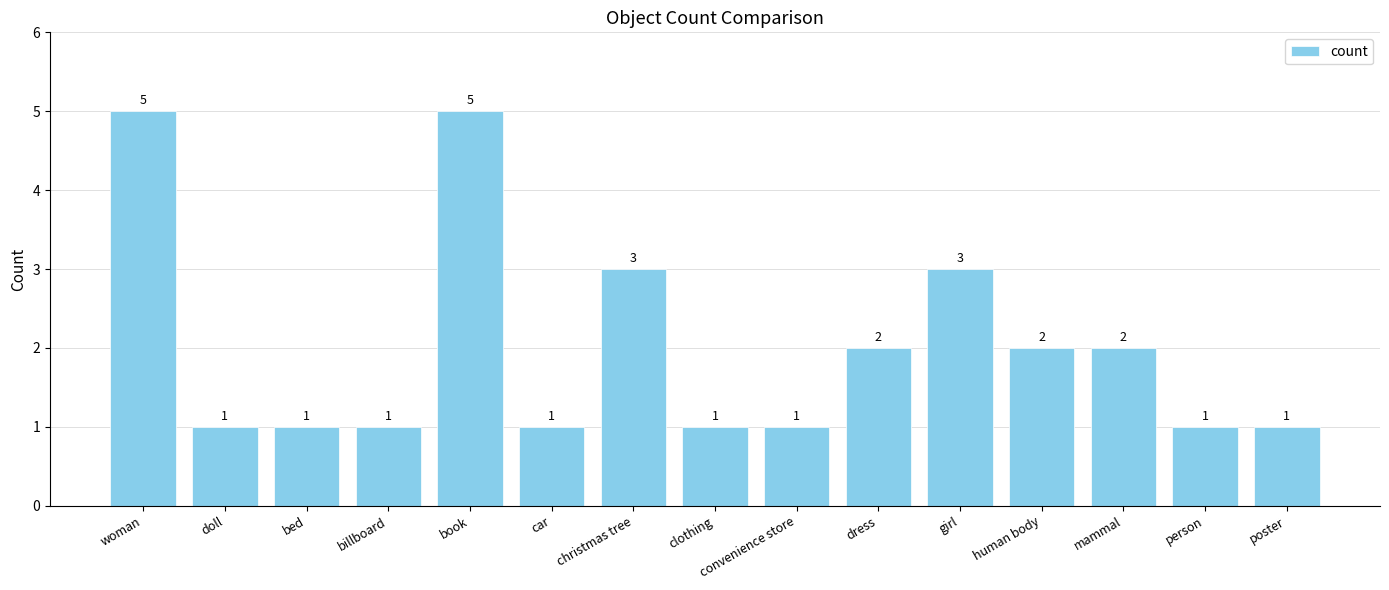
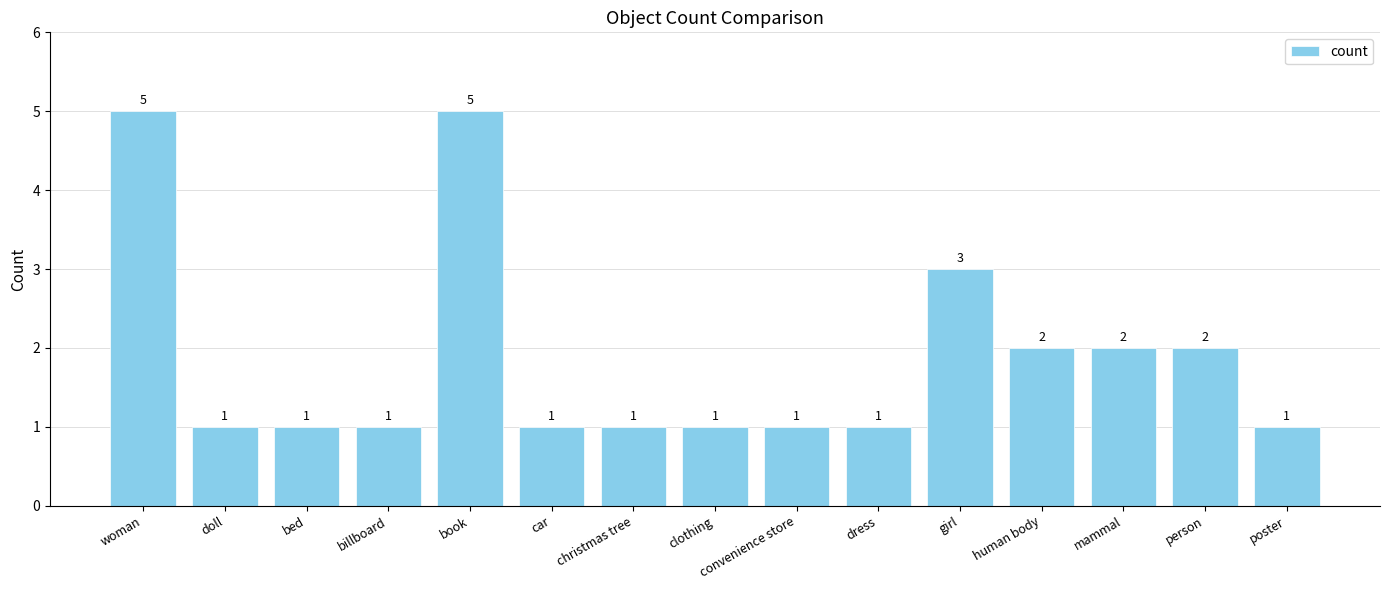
christmas tree: 3 -> 1
dress: 2 -> 1
person: 1 -> 2
